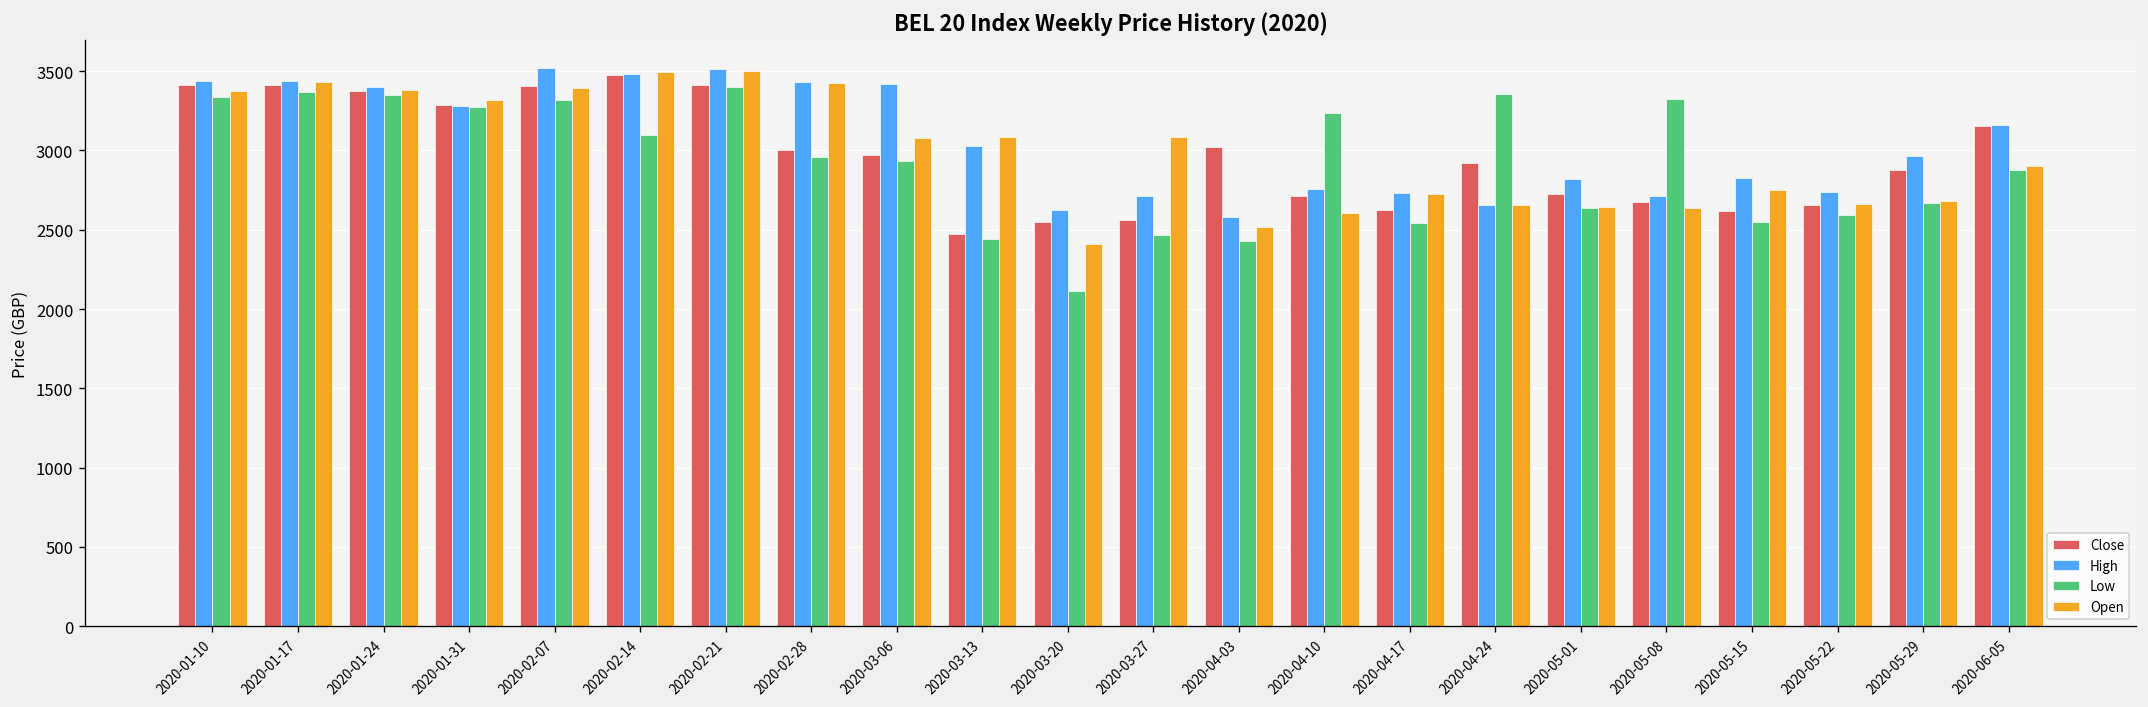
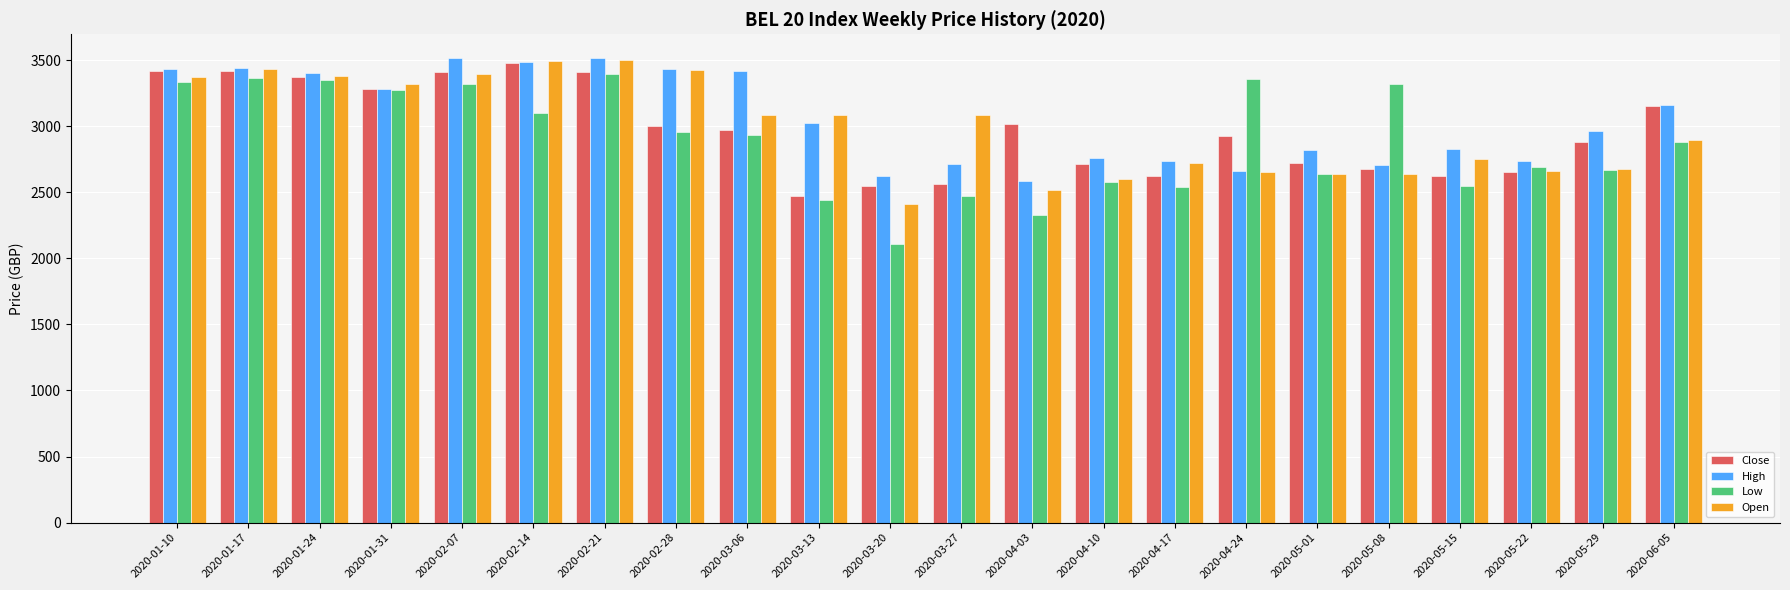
Low, 2020-04-03: 2430 -> 2330
Low, 2020-04-10: 3230 -> 2580
Low, 2020-05-22: 2590 -> 2690
